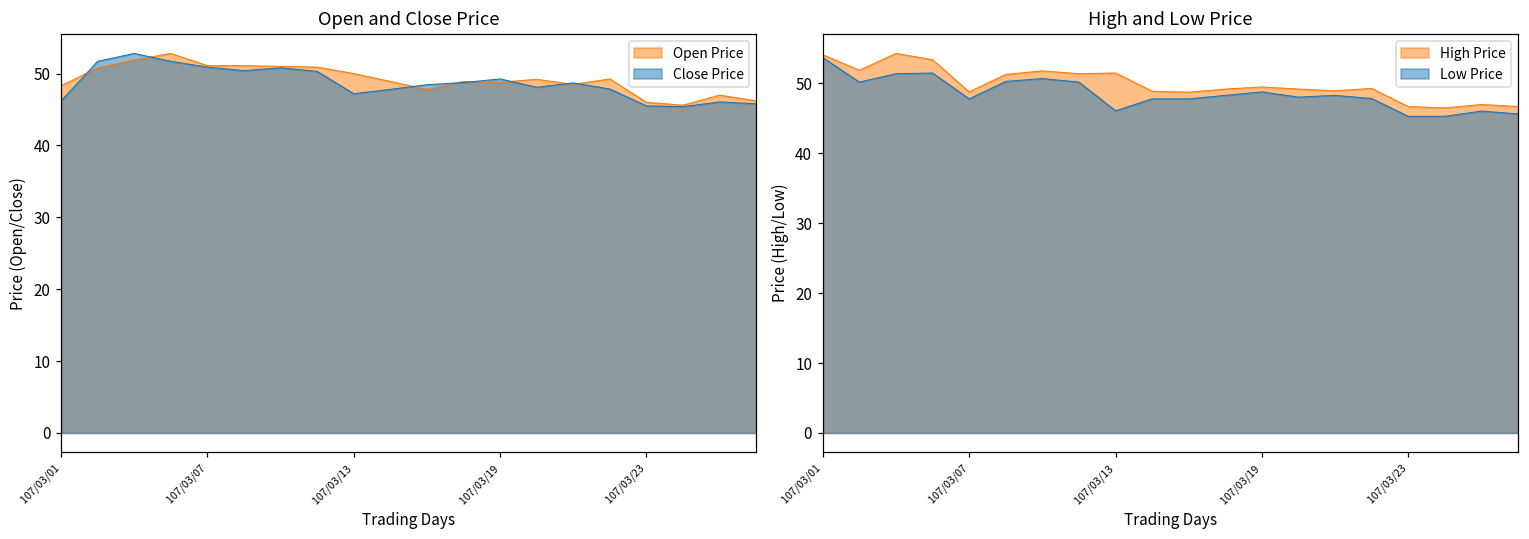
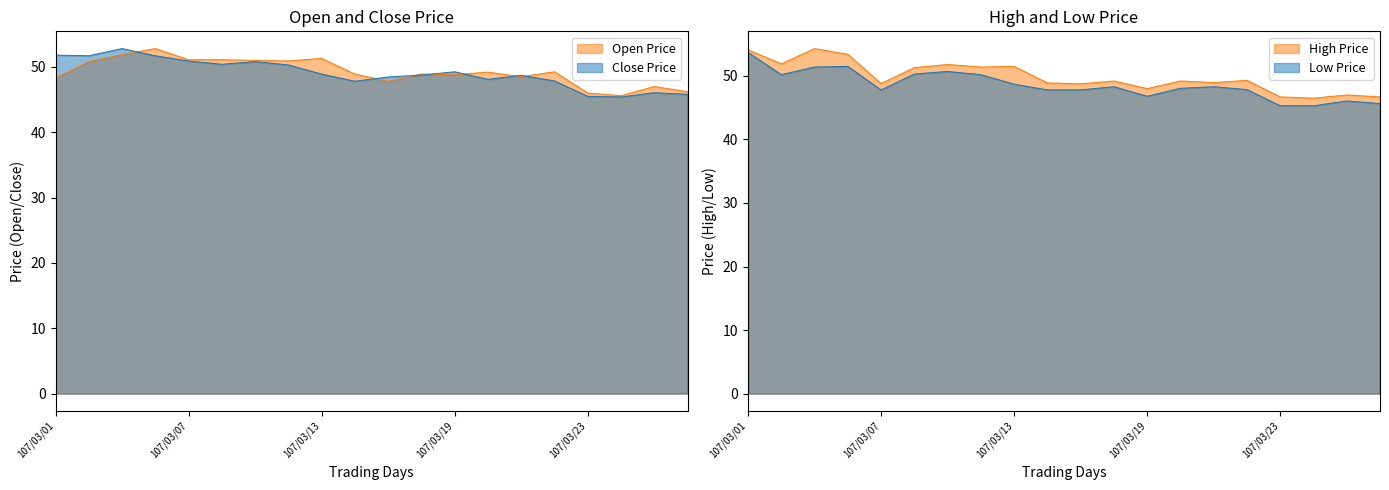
Open and Close Price, Close Price, 107/03/01: 46 -> 52
Open and Close Price, Open Price, 107/03/13: 50 -> 51
Open and Close Price, Close Price, 107/03/13: 47 -> 49
High and Low Price, Low Price, 107/03/13: 46 -> 49
High and Low Price, High Price, 107/03/19: 50 -> 48
High and Low Price, Low Price, 107/03/19: 49 -> 47
